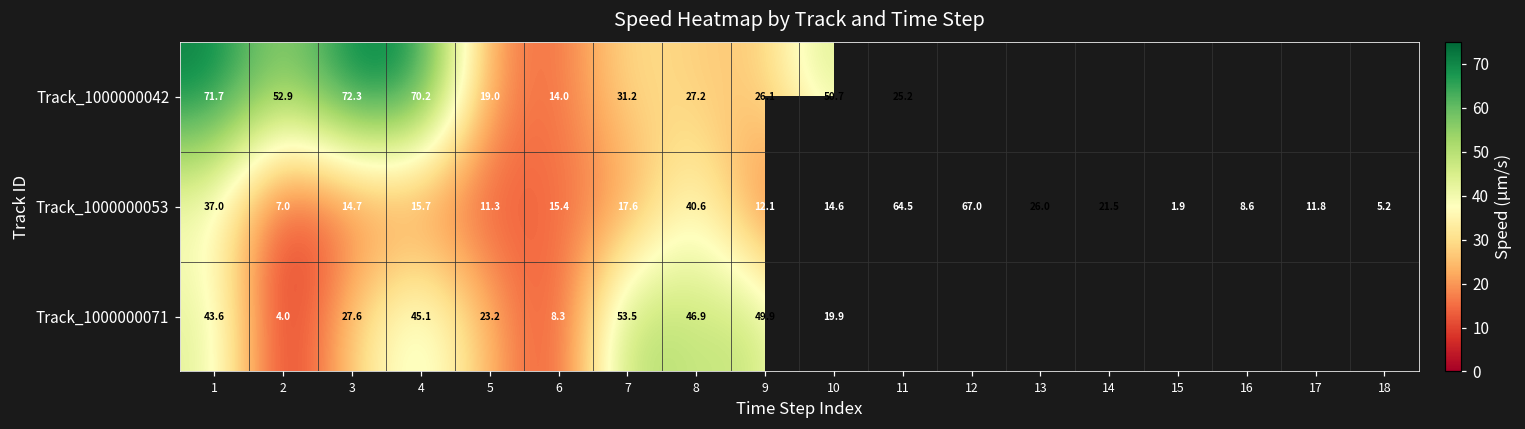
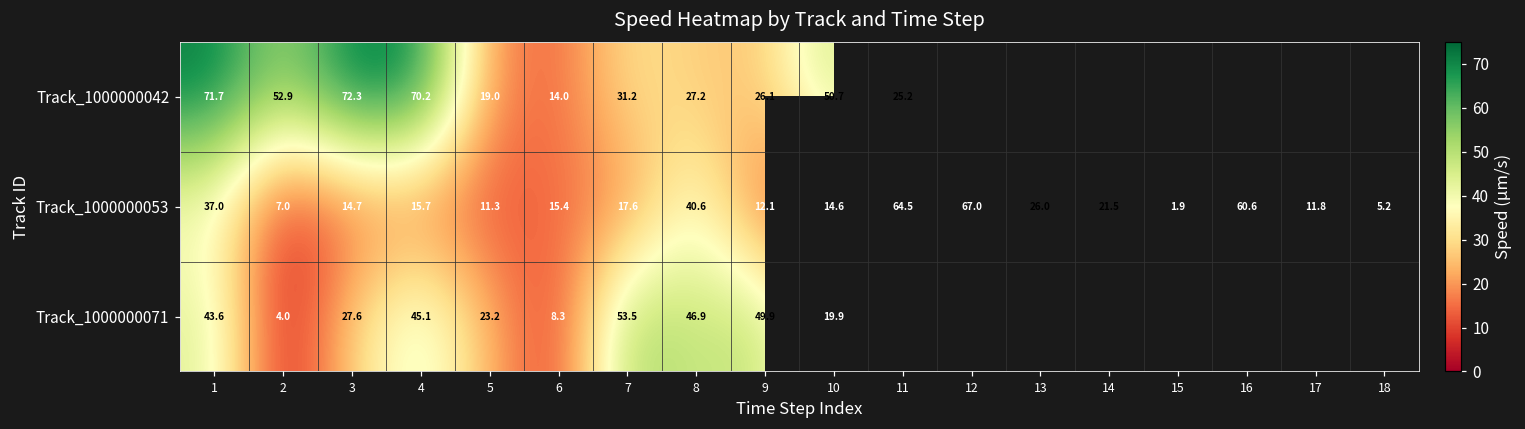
Track_1000000053, 16: 8.6 -> 60.6
